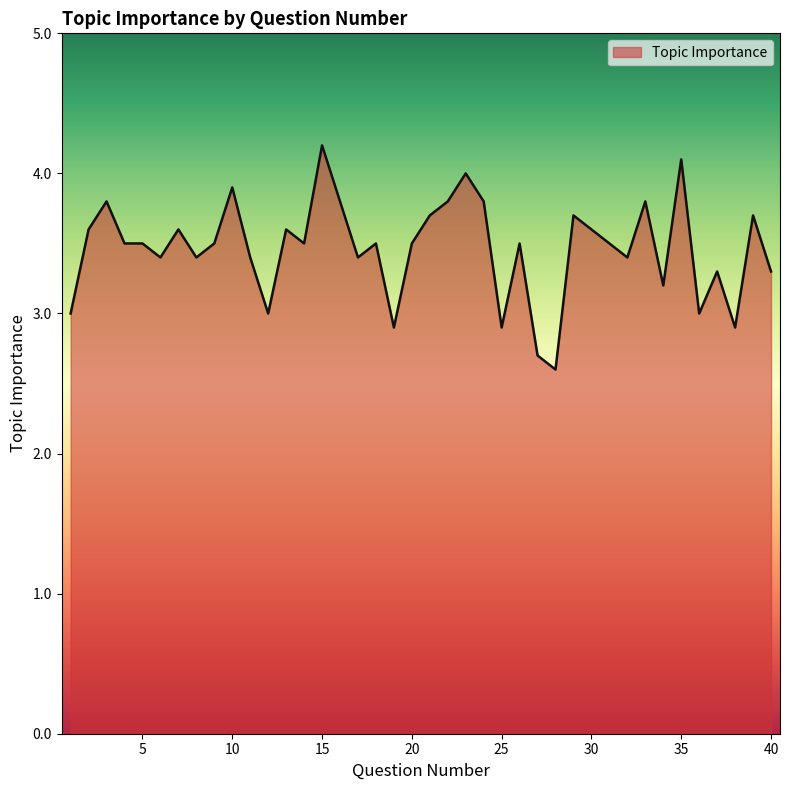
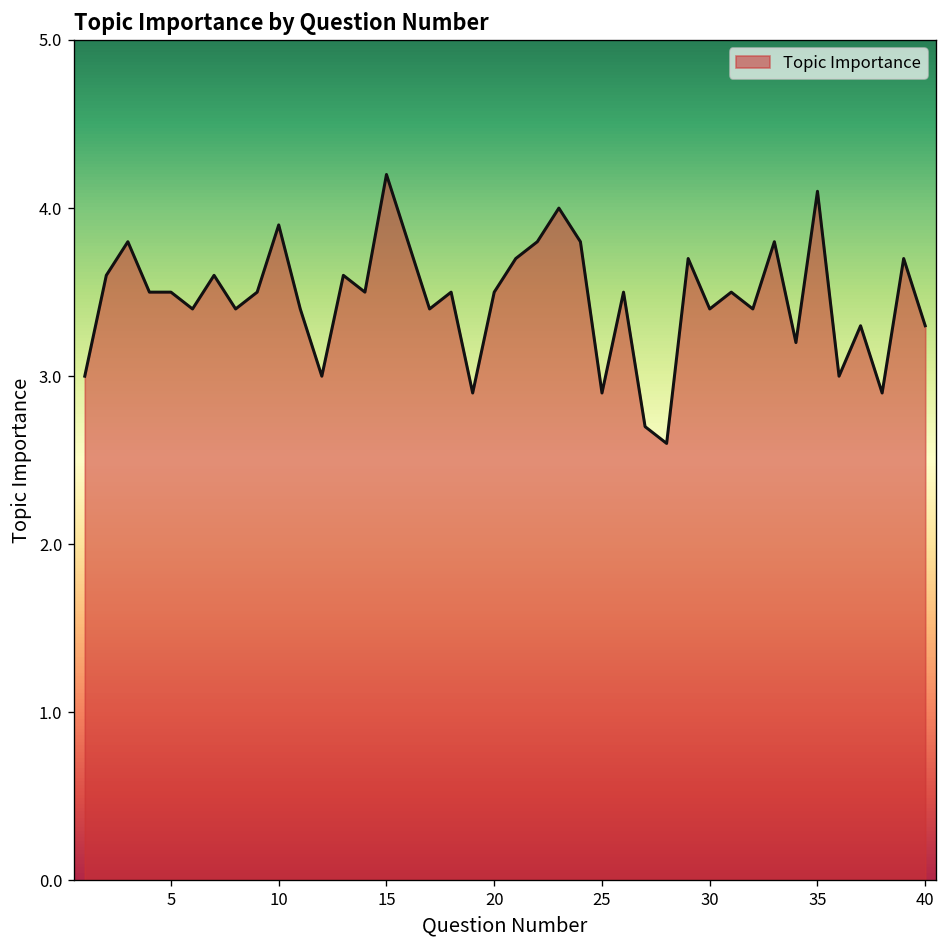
30: 3.6 -> 3.4
